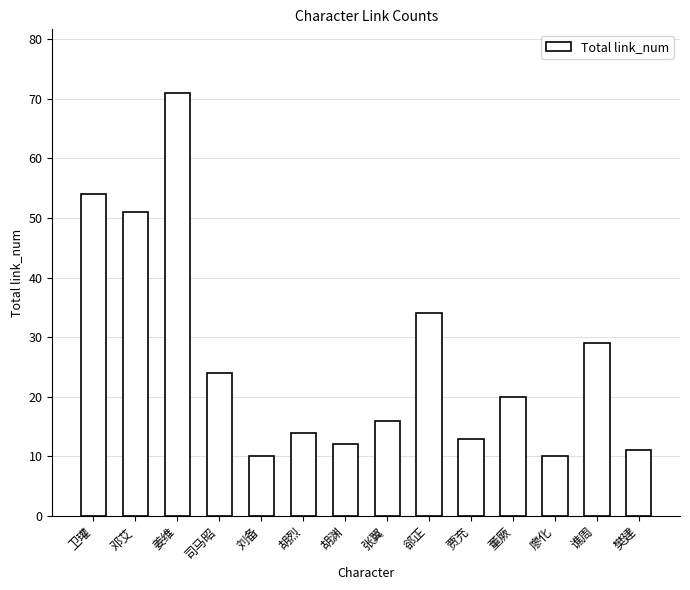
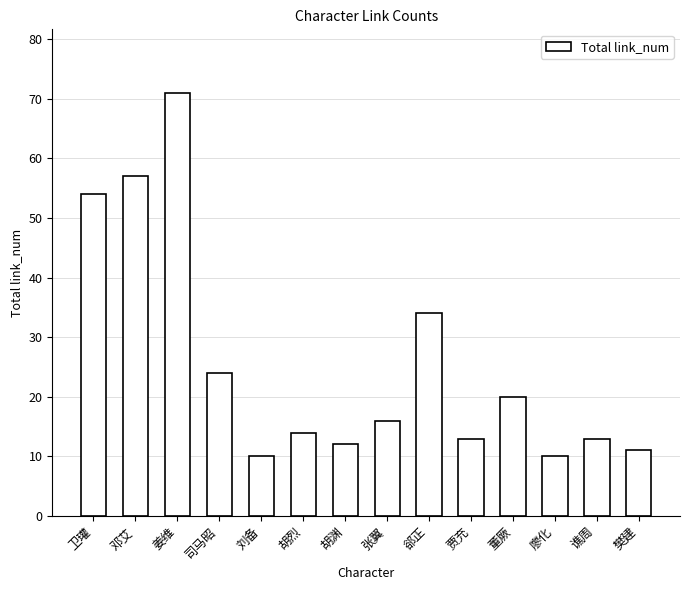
邓艾: 51 -> 57
谯周: 29 -> 13
